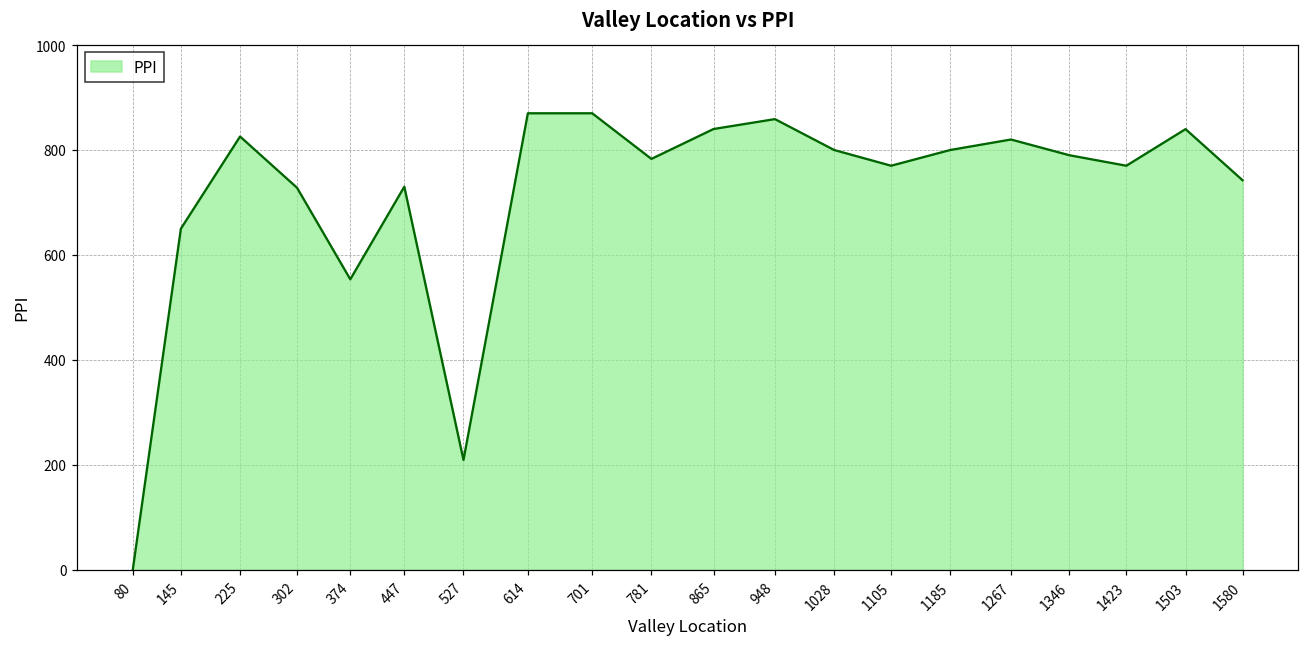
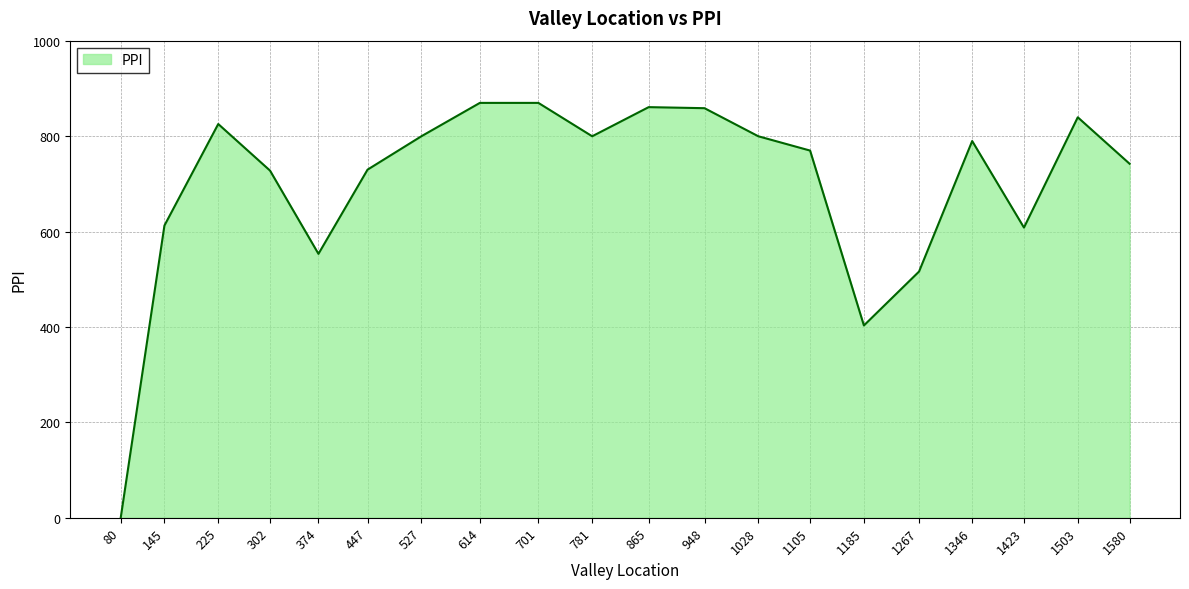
145: 650 -> 610
527: 210 -> 800
781: 780 -> 800
865: 840 -> 860
1185: 800 -> 400
1267: 820 -> 520
1423: 770 -> 610
